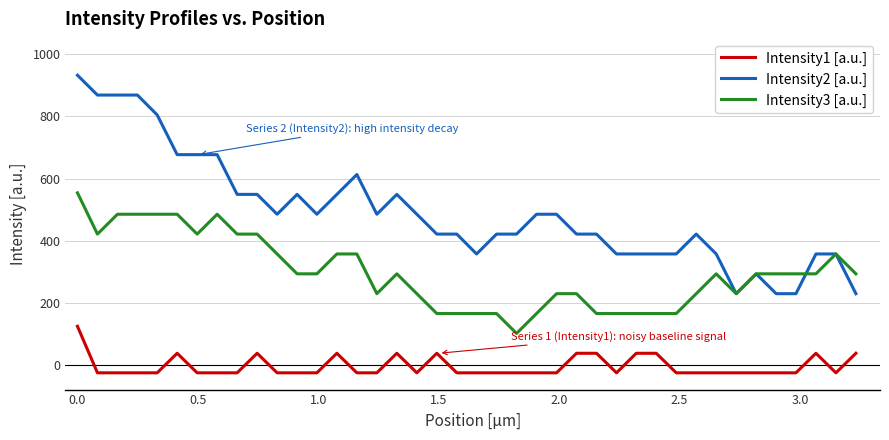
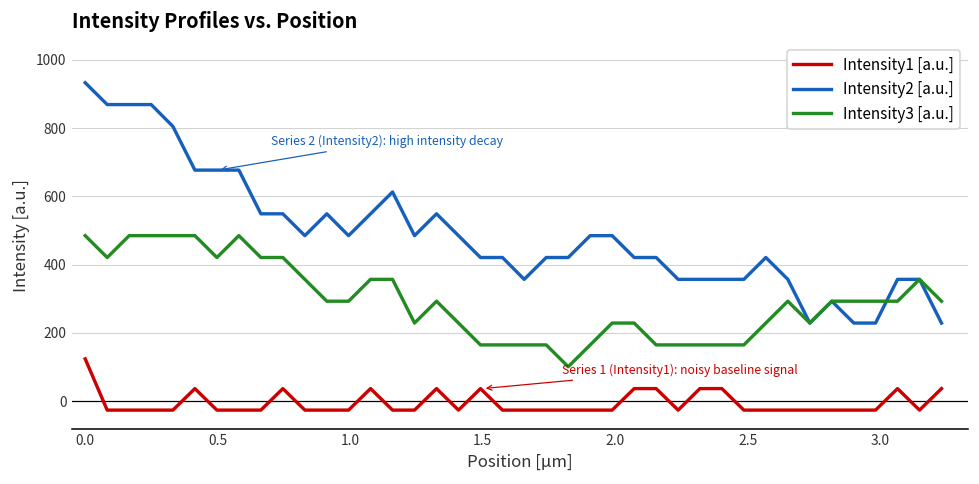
Intensity3 [a.u.], 0.0: 550 -> 490
